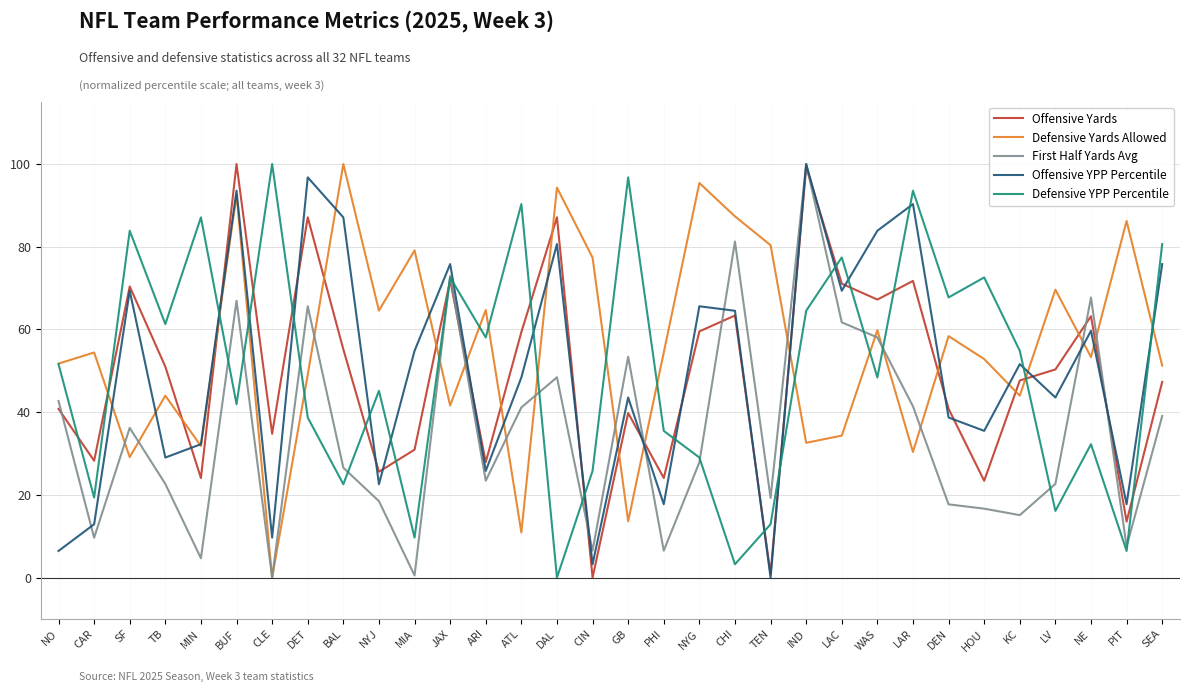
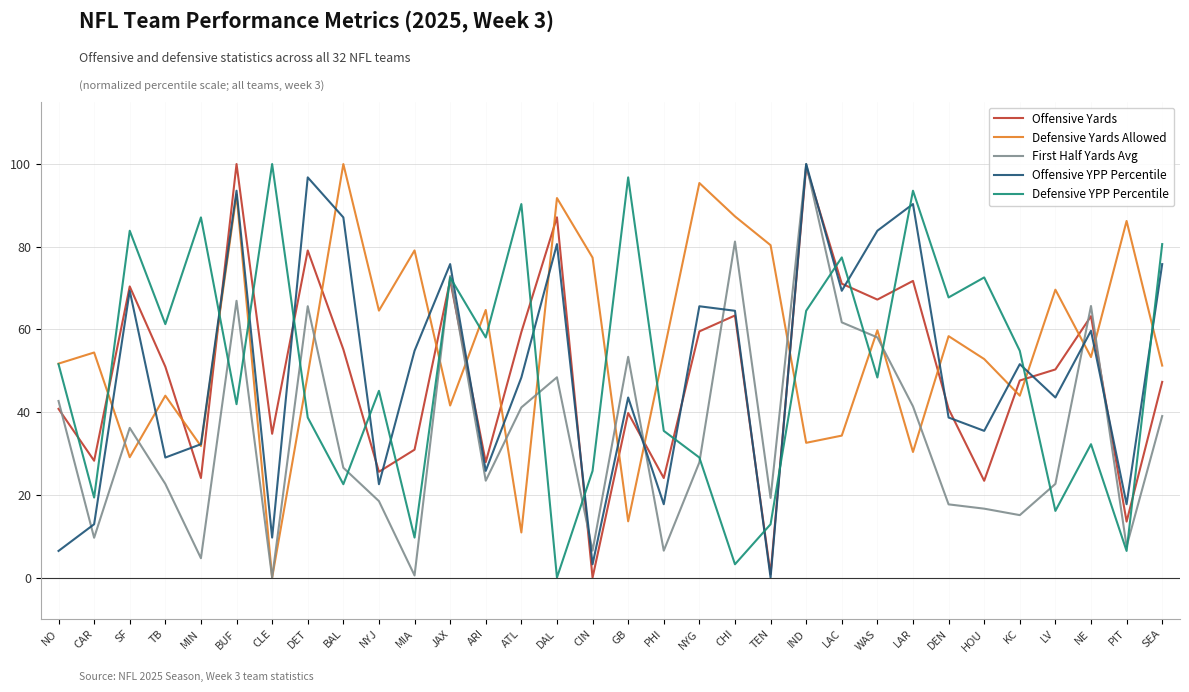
Offensive Yards, DET: 87 -> 79
Defensive Yards Allowed, DAL: 94 -> 92
First Half Yards Avg, NE: 68 -> 66
